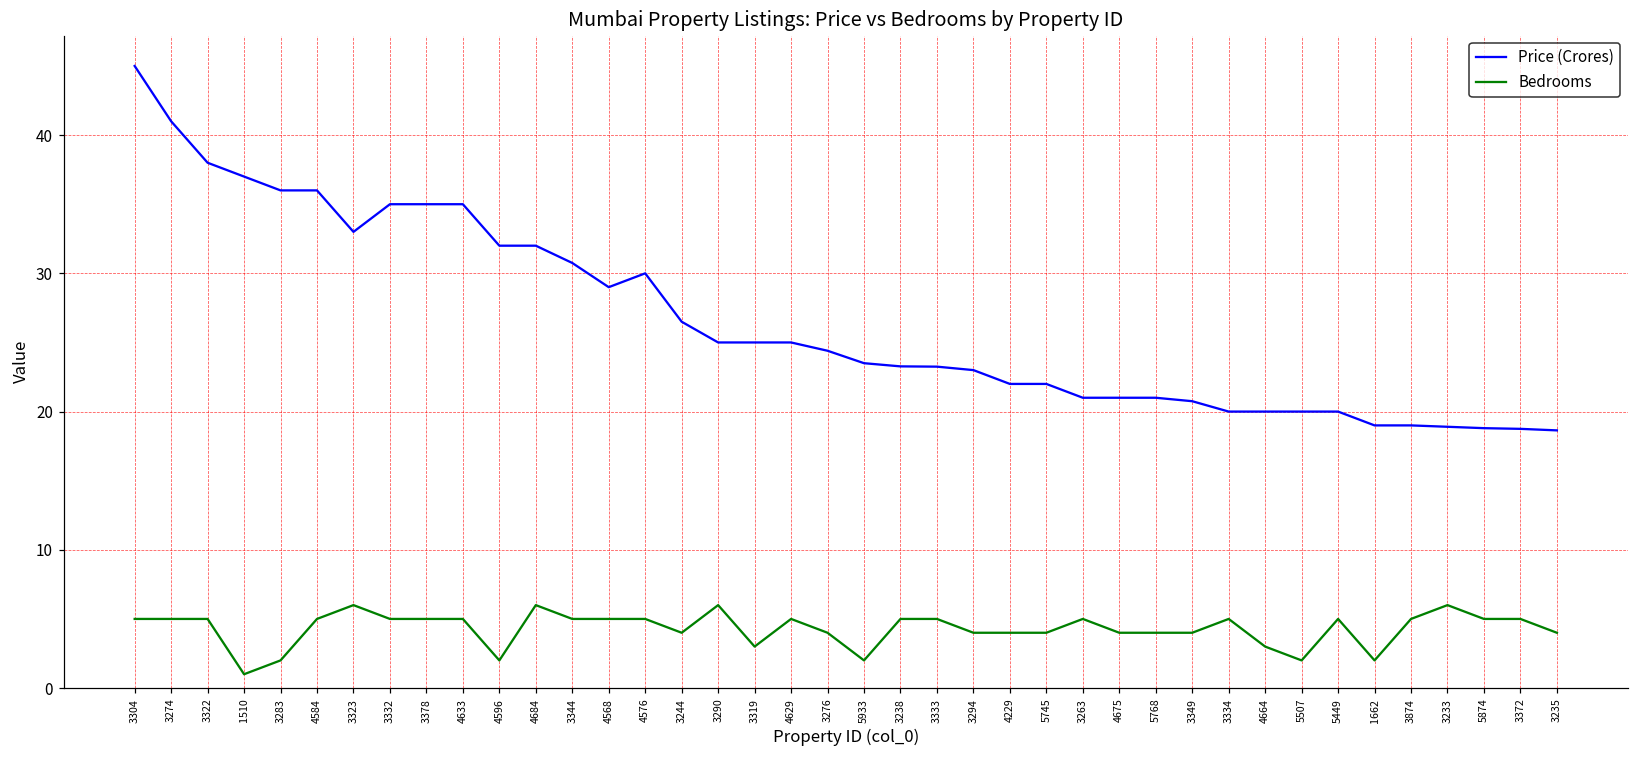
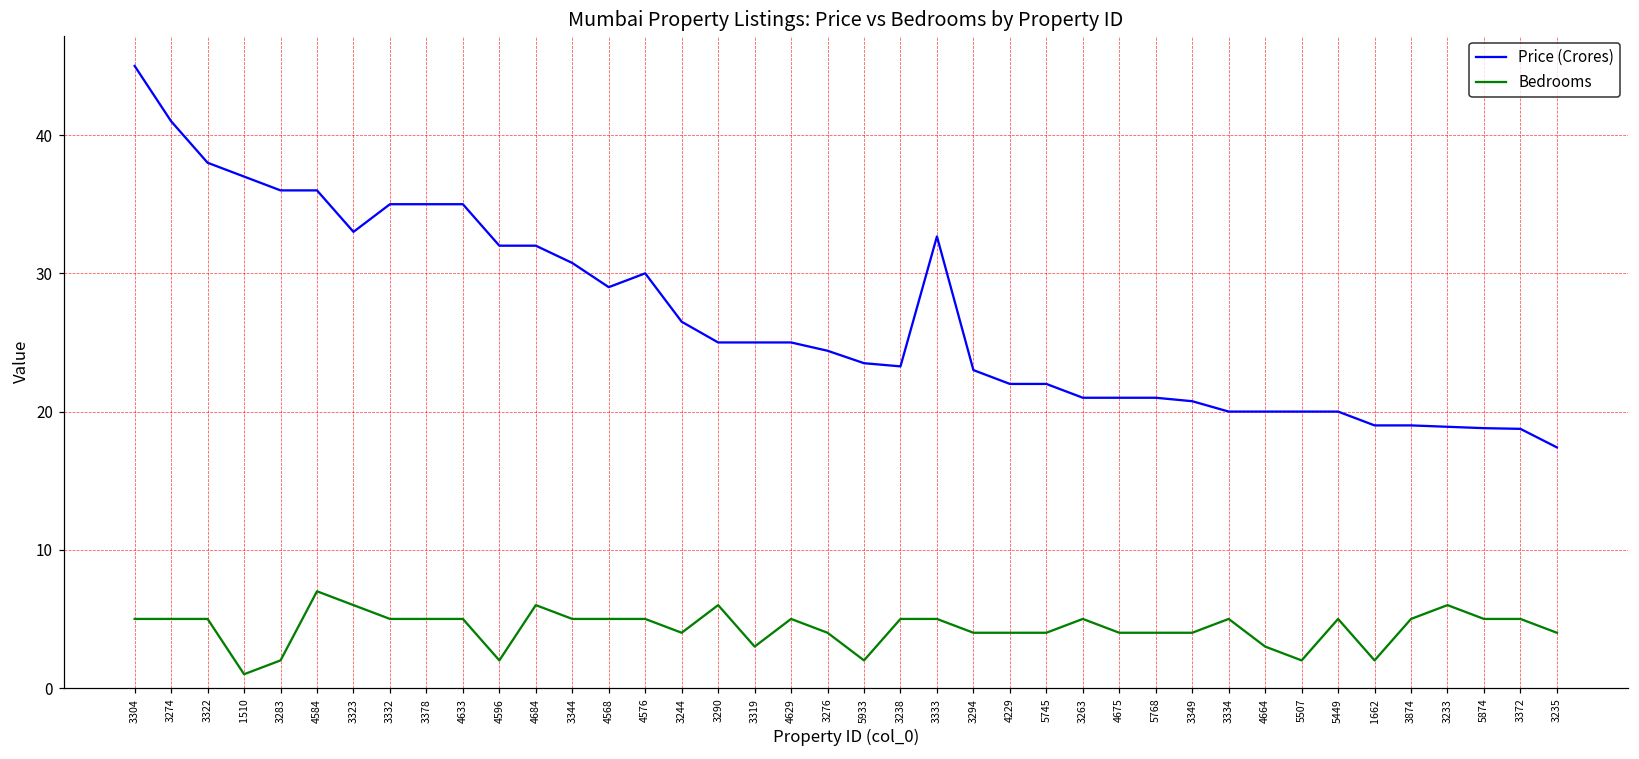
Bedrooms, 4584: 5 -> 7
Price (Crores), 3333: 23.3 -> 32.7
Price (Crores), 3235: 18.6 -> 17.4
